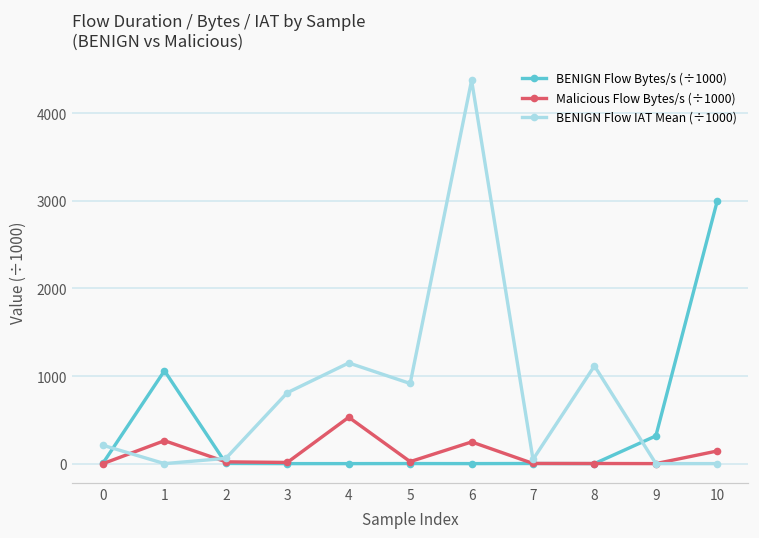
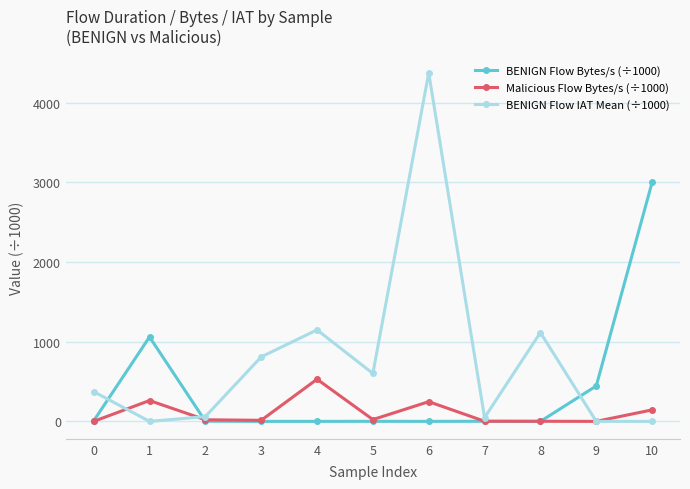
BENIGN Flow IAT Mean (÷1000), 0: 200 -> 400
BENIGN Flow IAT Mean (÷1000), 5: 900 -> 600
BENIGN Flow Bytes/s (÷1000), 9: 300 -> 400
